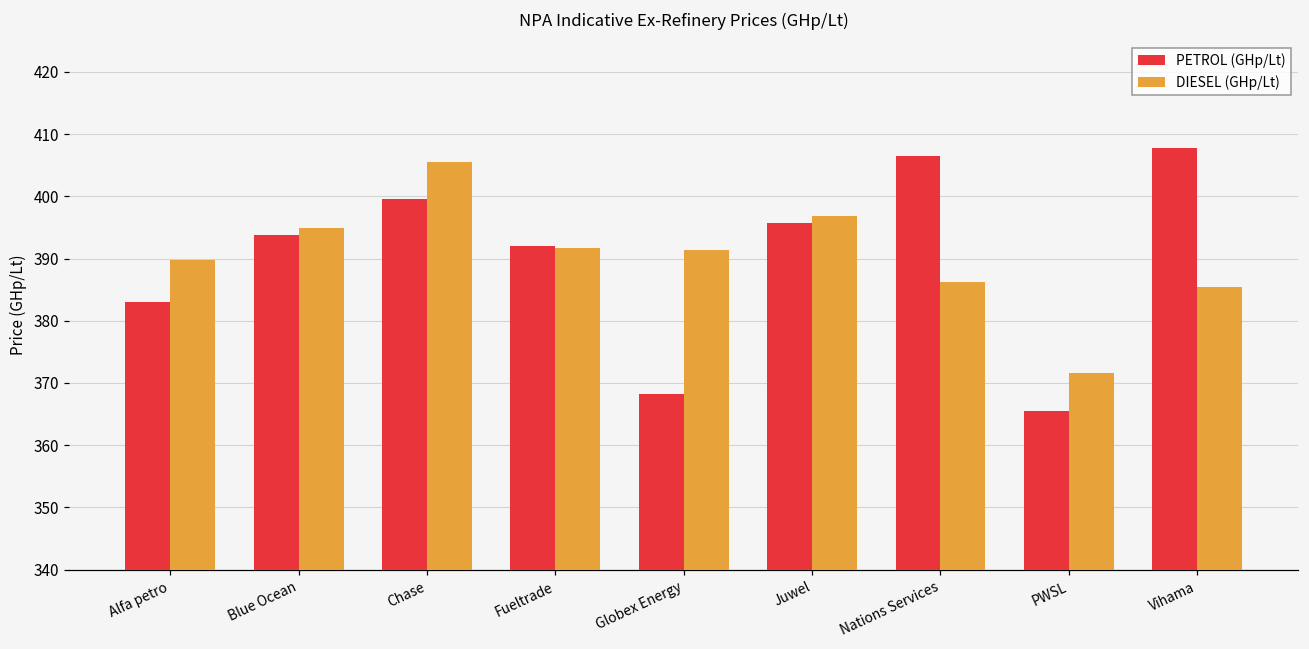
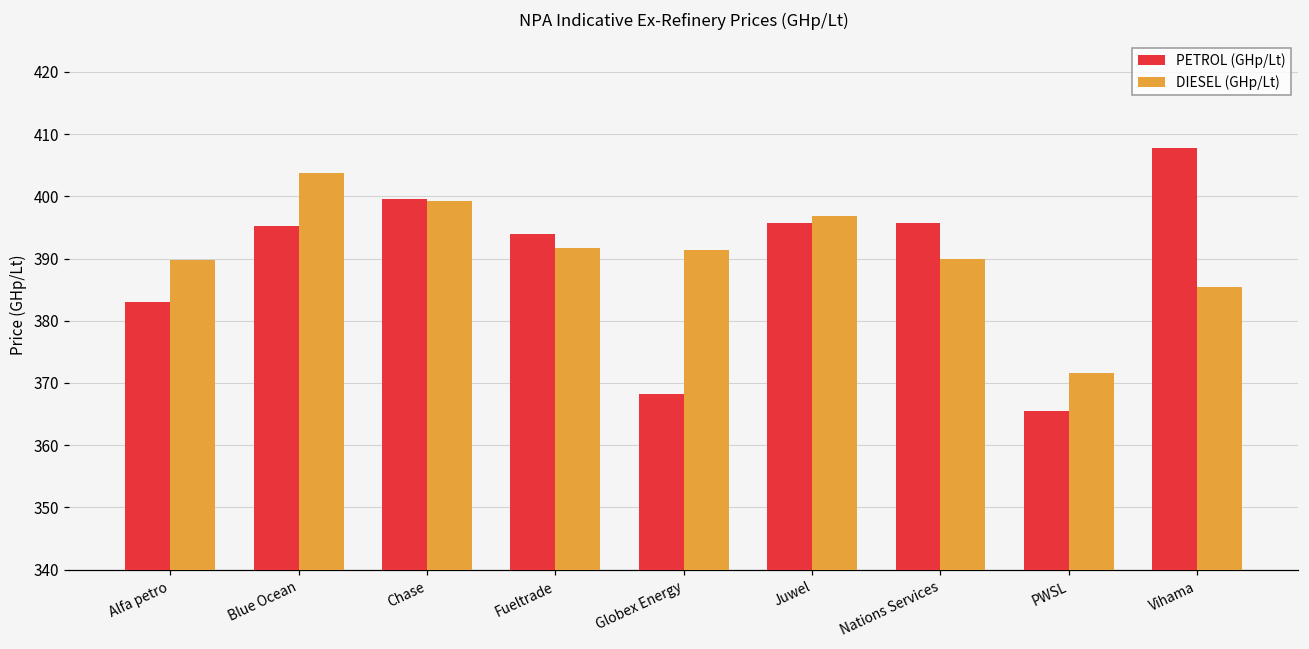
PETROL (GHp/Lt), Blue Ocean: 394 -> 395
DIESEL (GHp/Lt), Blue Ocean: 395 -> 404
DIESEL (GHp/Lt), Chase: 406 -> 399
PETROL (GHp/Lt), Fueltrade: 392 -> 394
PETROL (GHp/Lt), Nations Services: 406 -> 396
DIESEL (GHp/Lt), Nations Services: 386 -> 390
